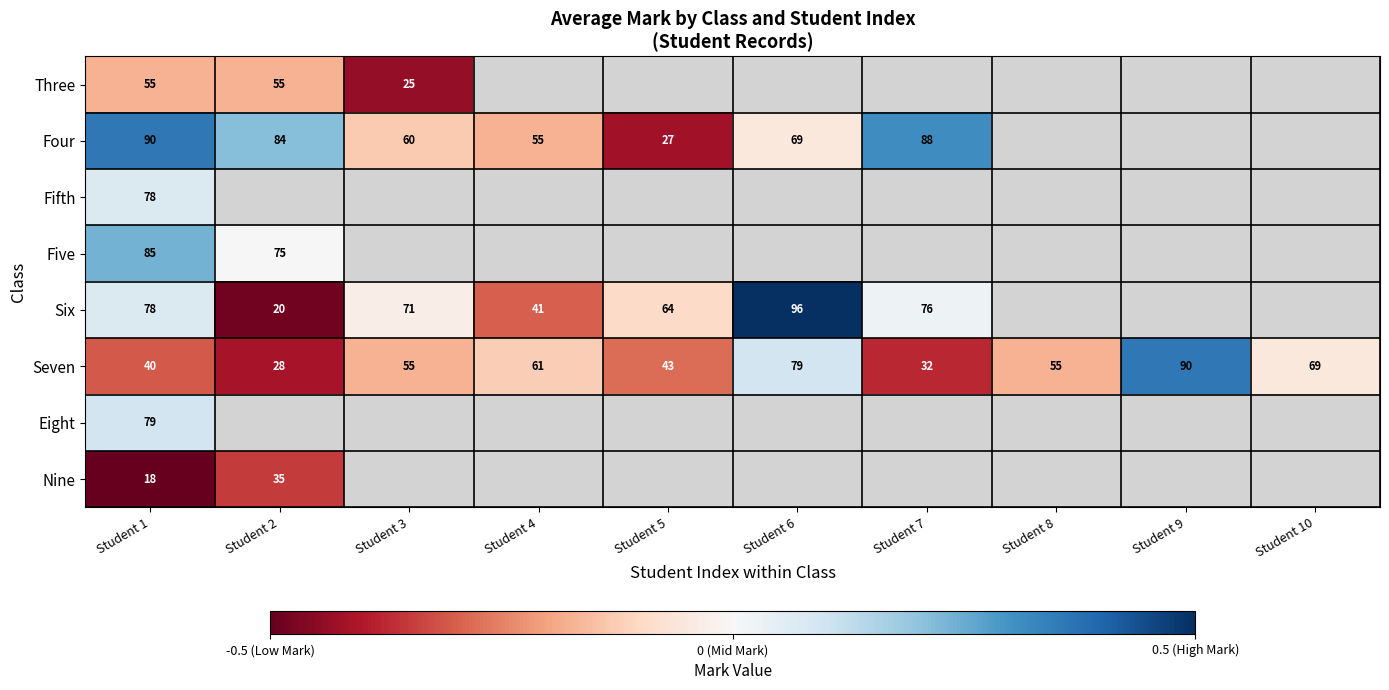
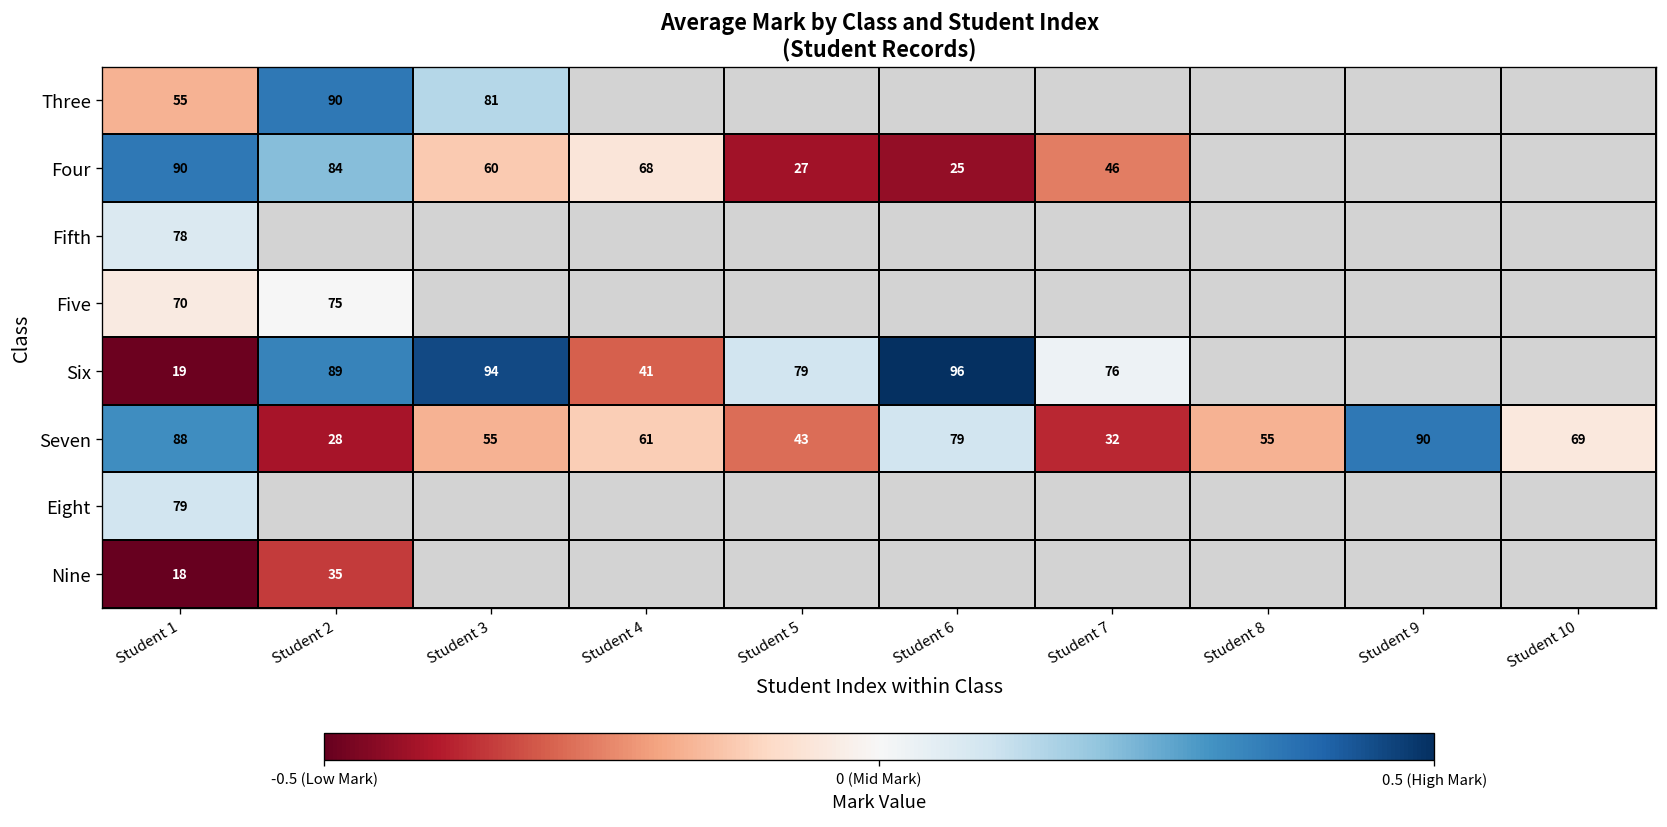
Three, Student 2: 55 -> 90
Three, Student 3: 25 -> 81
Four, Student 4: 55 -> 68
Four, Student 6: 69 -> 25
Four, Student 7: 88 -> 46
Five, Student 1: 85 -> 70
Six, Student 1: 78 -> 19
Six, Student 2: 20 -> 89
Six, Student 3: 71 -> 94
Six, Student 5: 64 -> 79
Seven, Student 1: 40 -> 88
